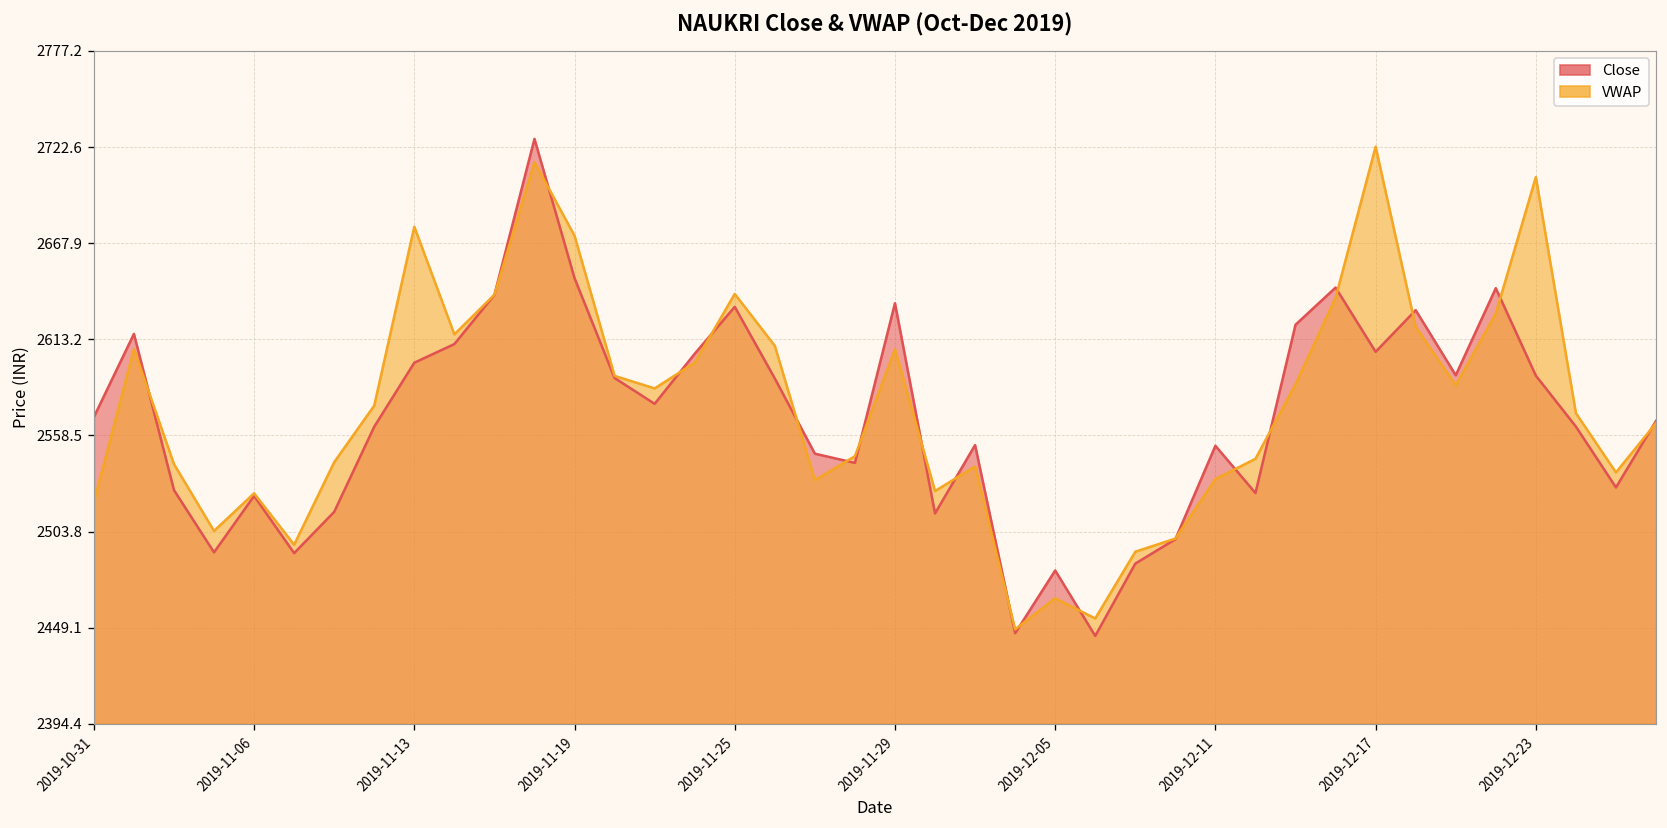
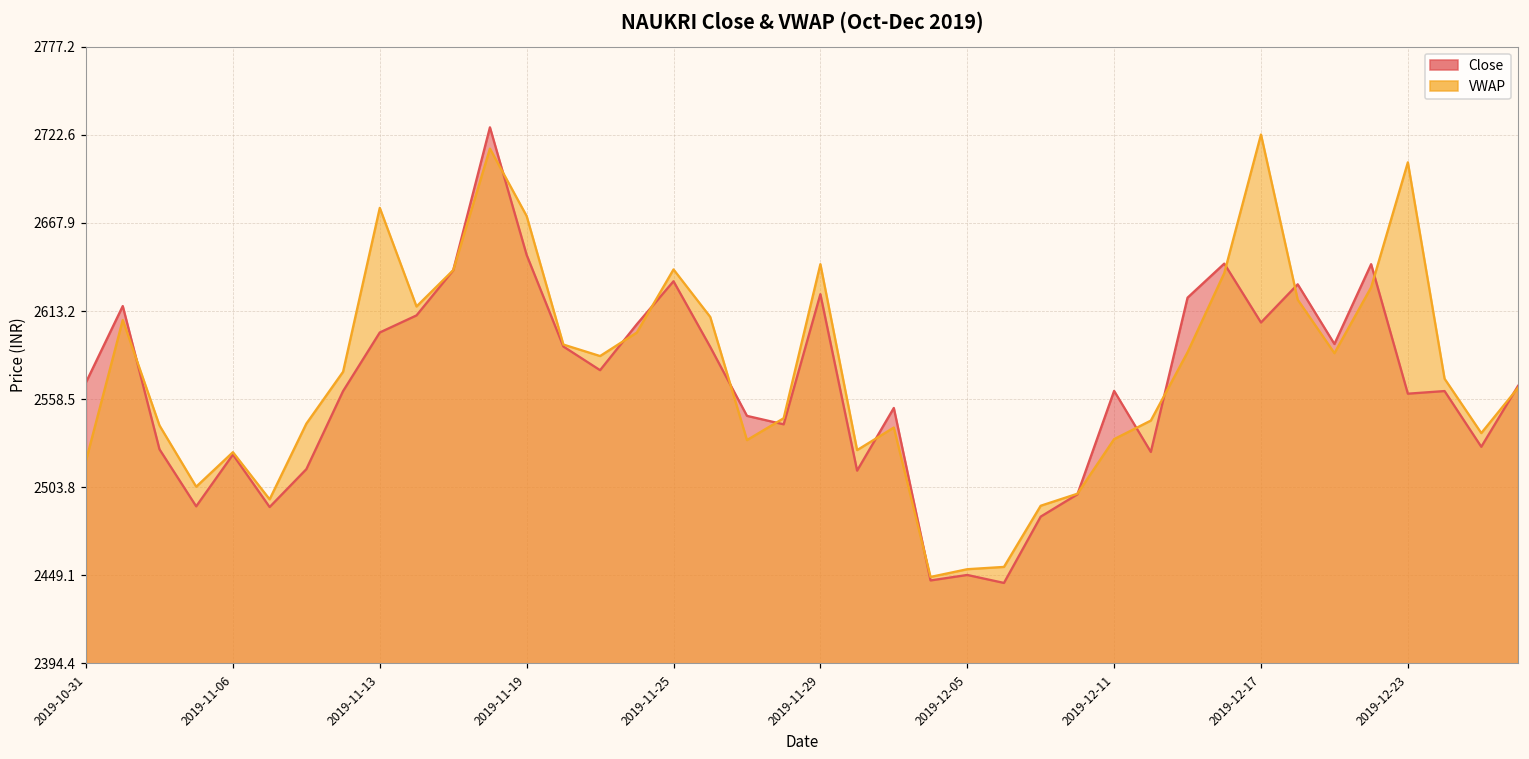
Close, 2019-11-29: 2634 -> 2624
VWAP, 2019-11-29: 2608 -> 2642
Close, 2019-12-05: 2482 -> 2449
VWAP, 2019-12-05: 2466 -> 2453
Close, 2019-12-11: 2553 -> 2564
Close, 2019-12-23: 2593 -> 2562
